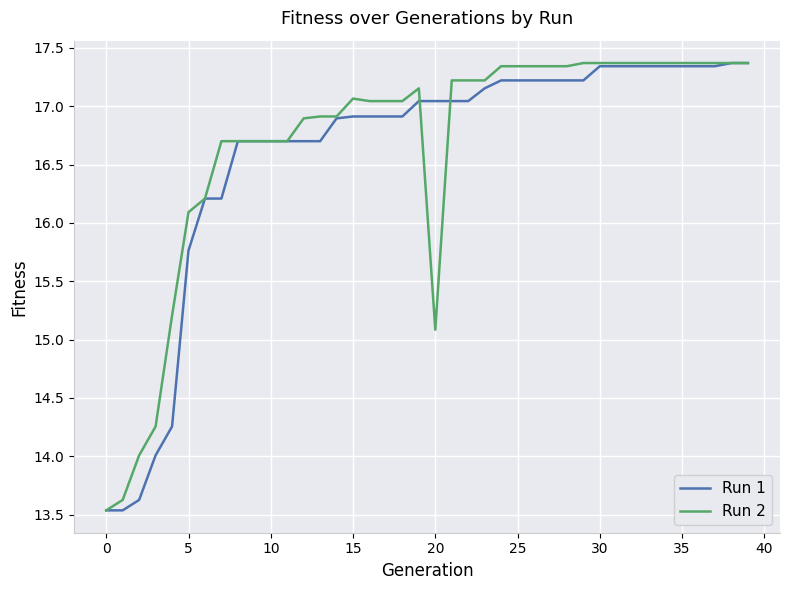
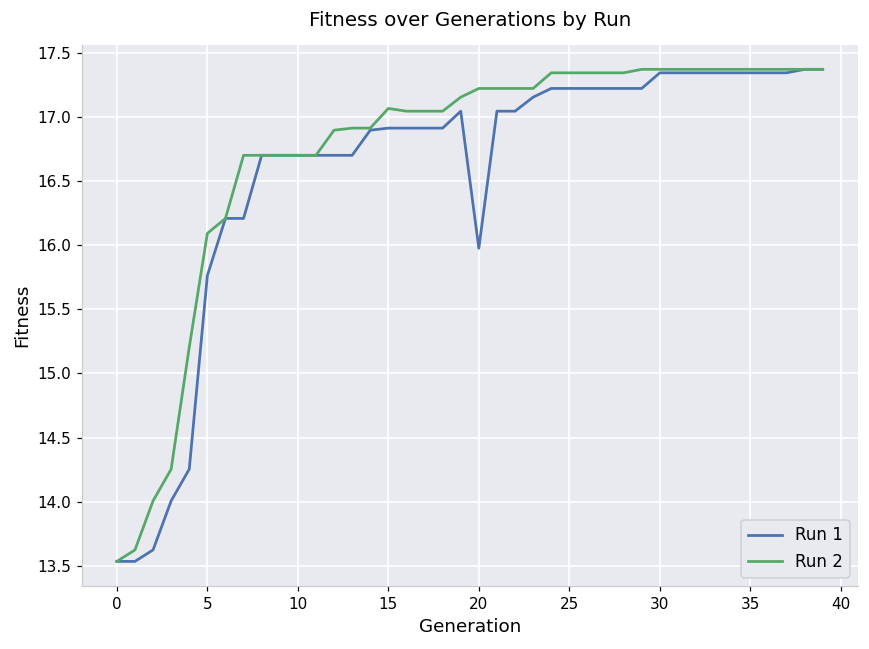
Run 1, 20: 17.04 -> 15.98
Run 2, 20: 15.08 -> 17.22
